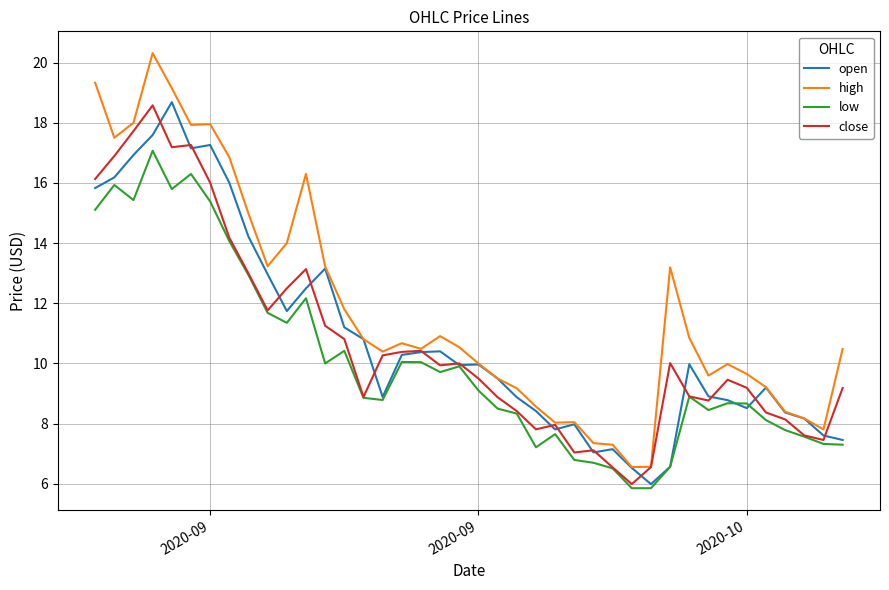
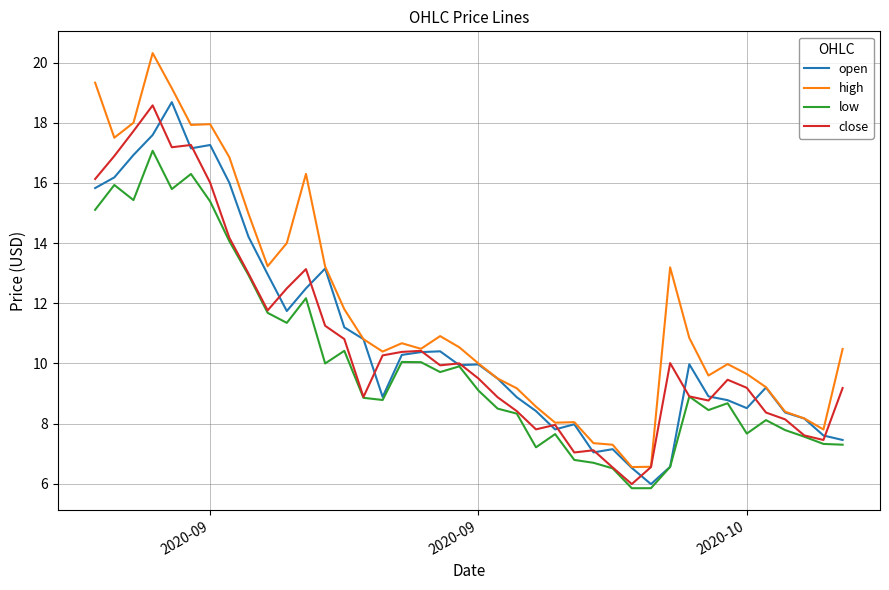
low, 2020-10: 8.7 -> 7.7
